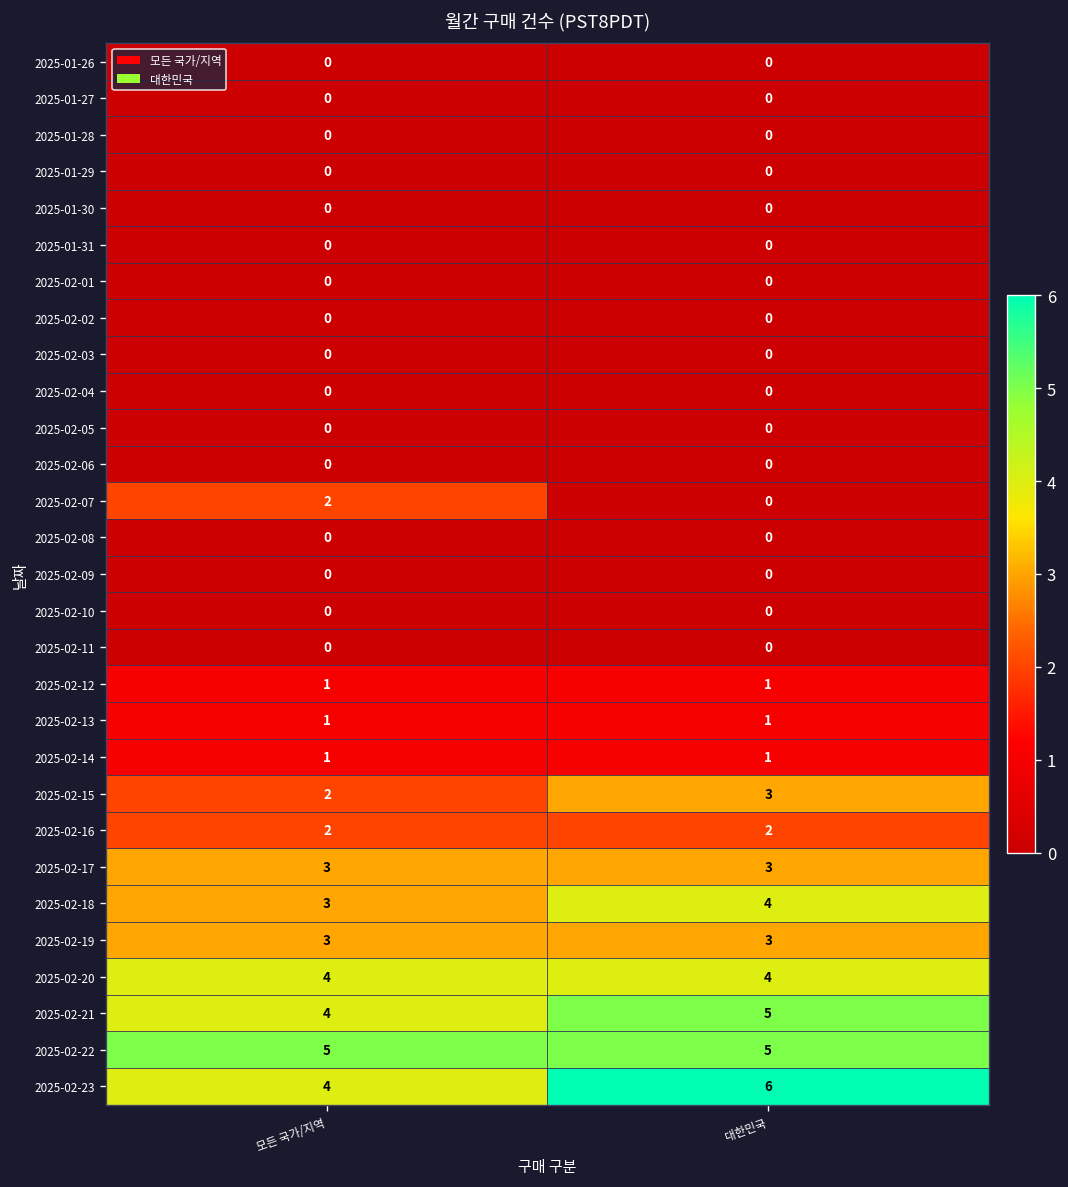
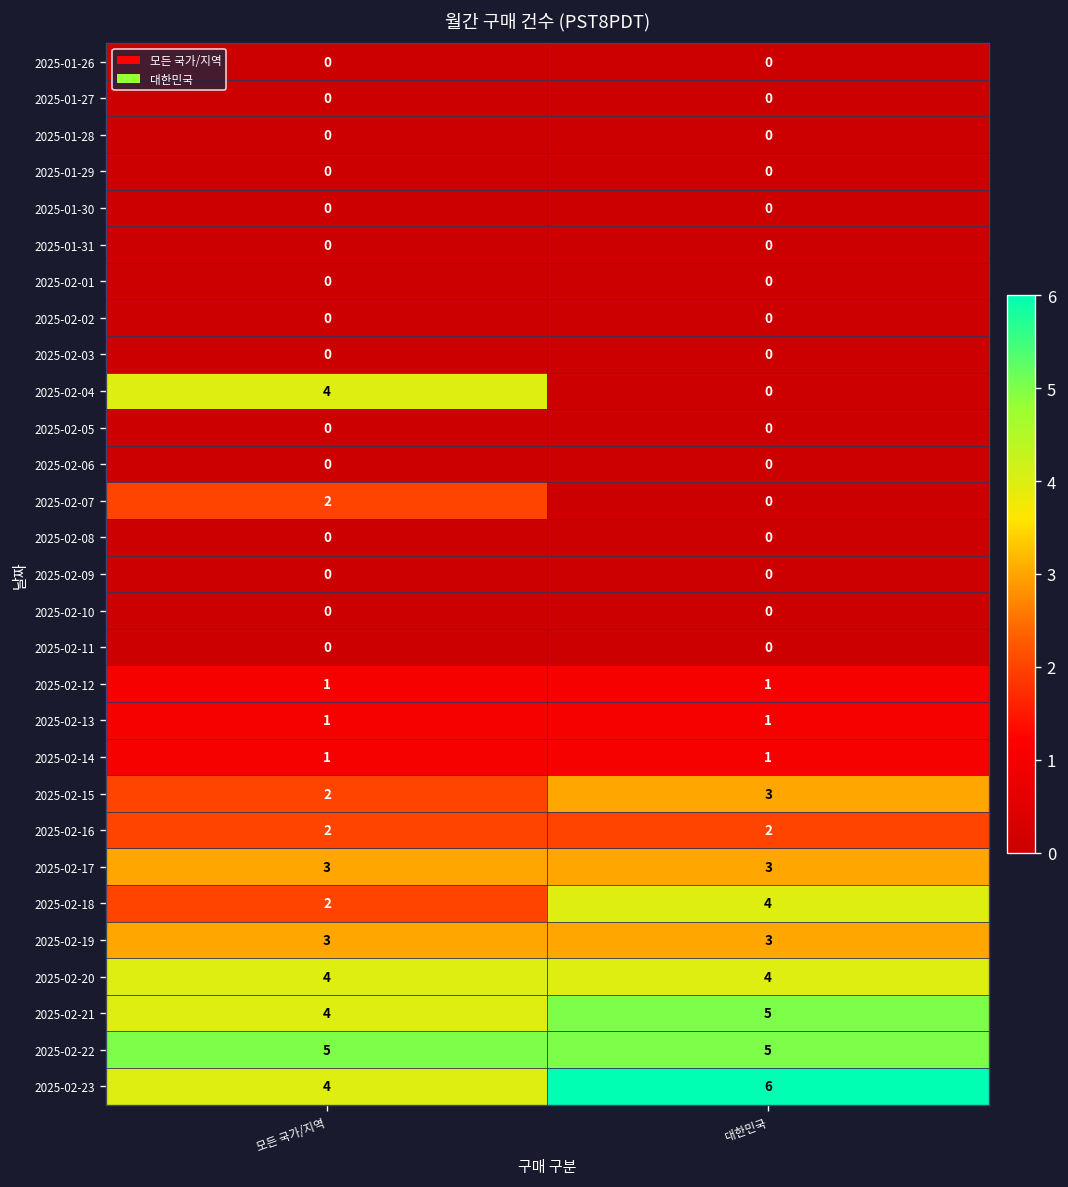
2025-02-04, 모든 국가/지역: 0 -> 4
2025-02-18, 모든 국가/지역: 3 -> 2
